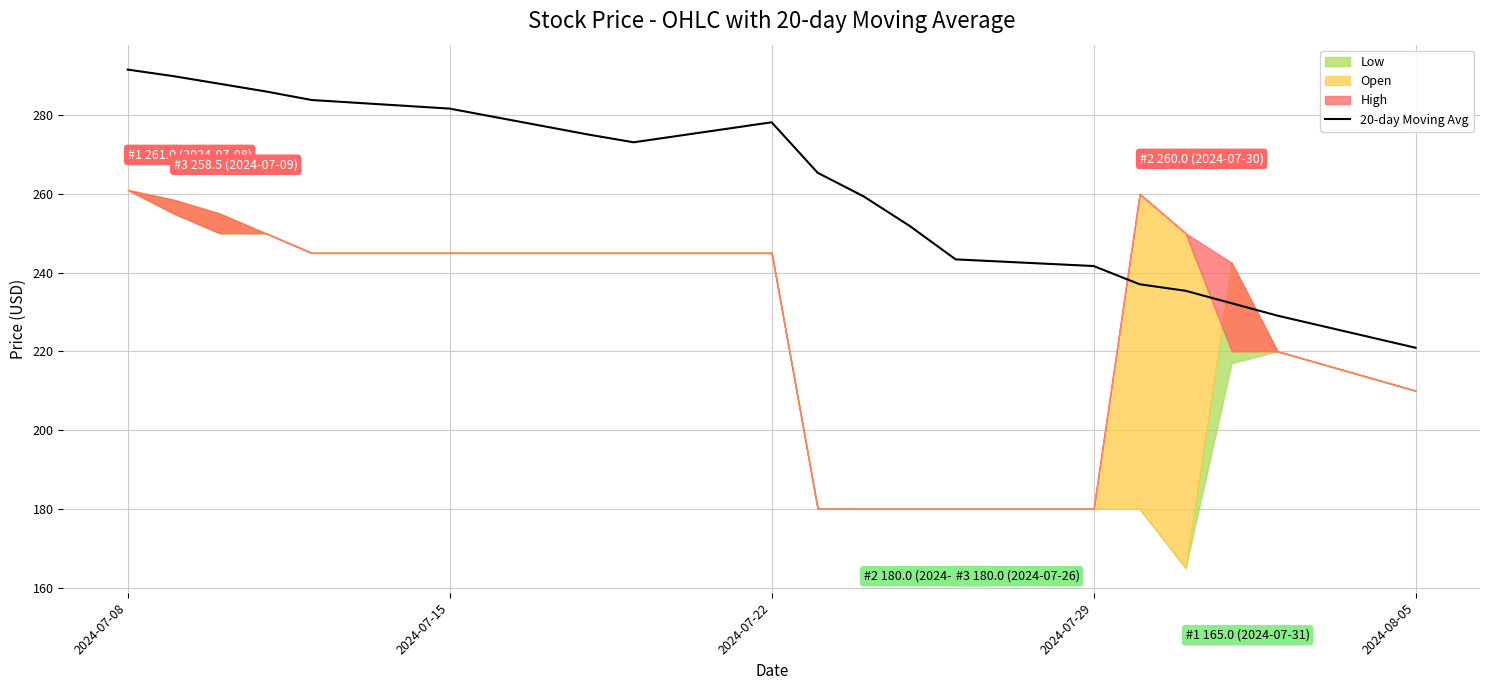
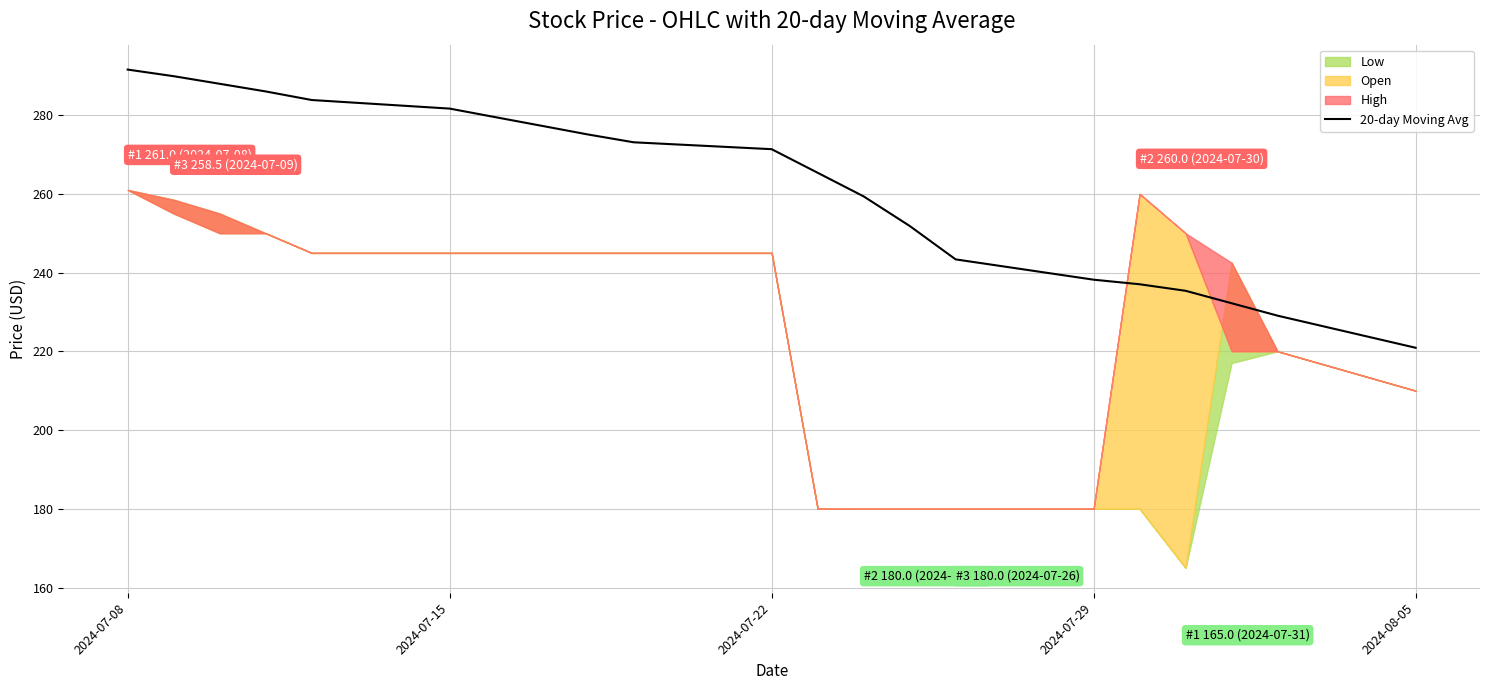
20-day Moving Avg, 2024-07-22: 278 -> 271
20-day Moving Avg, 2024-07-29: 242 -> 238
